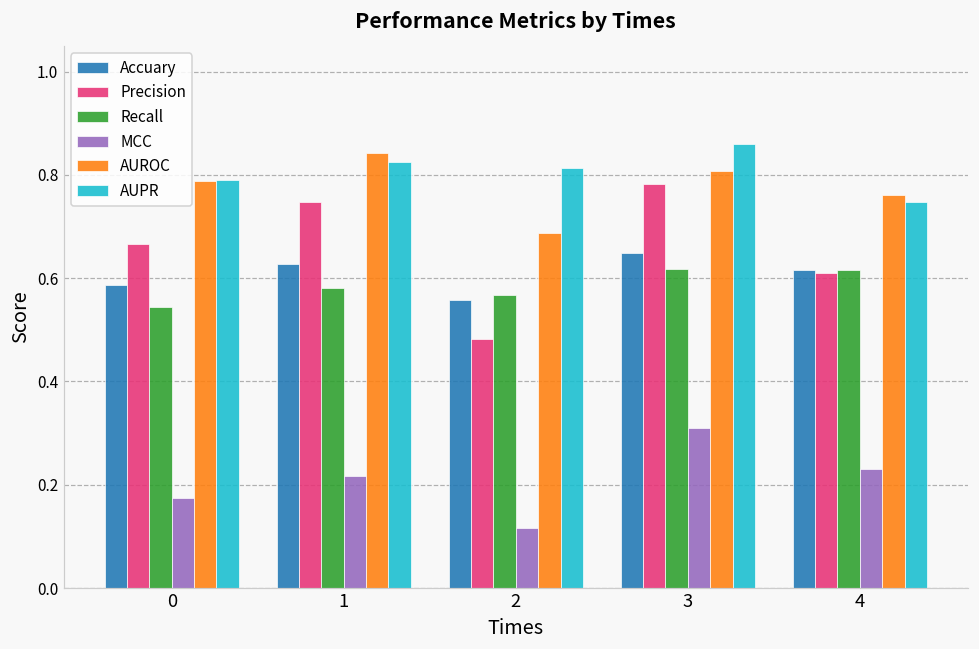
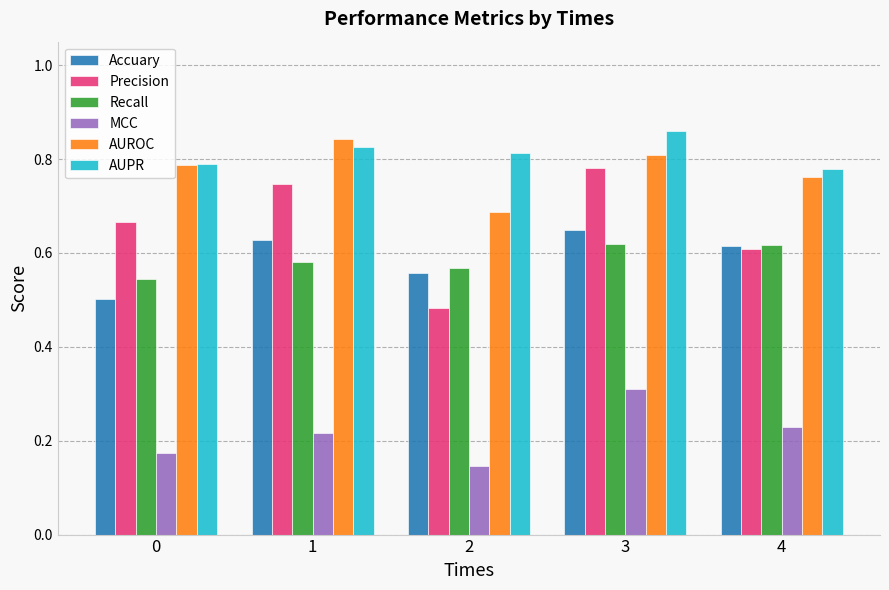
Accuary, 0: 0.59 -> 0.50
MCC, 2: 0.12 -> 0.15
AUPR, 4: 0.75 -> 0.78
